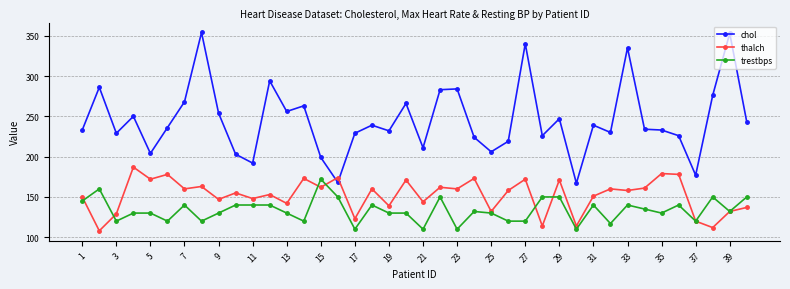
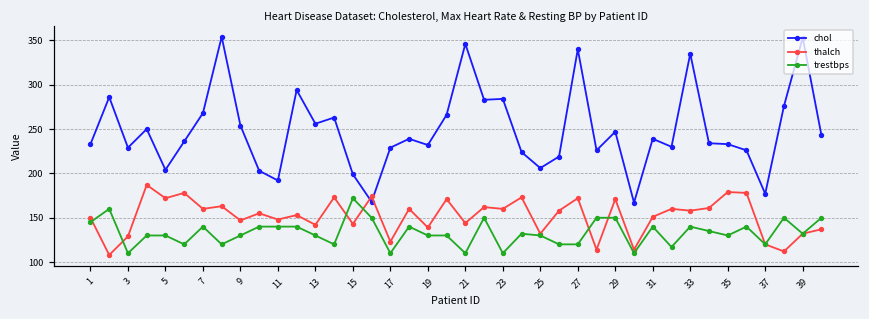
trestbps, 3: 120 -> 110
thalch, 15: 160 -> 140
chol, 21: 210 -> 350
